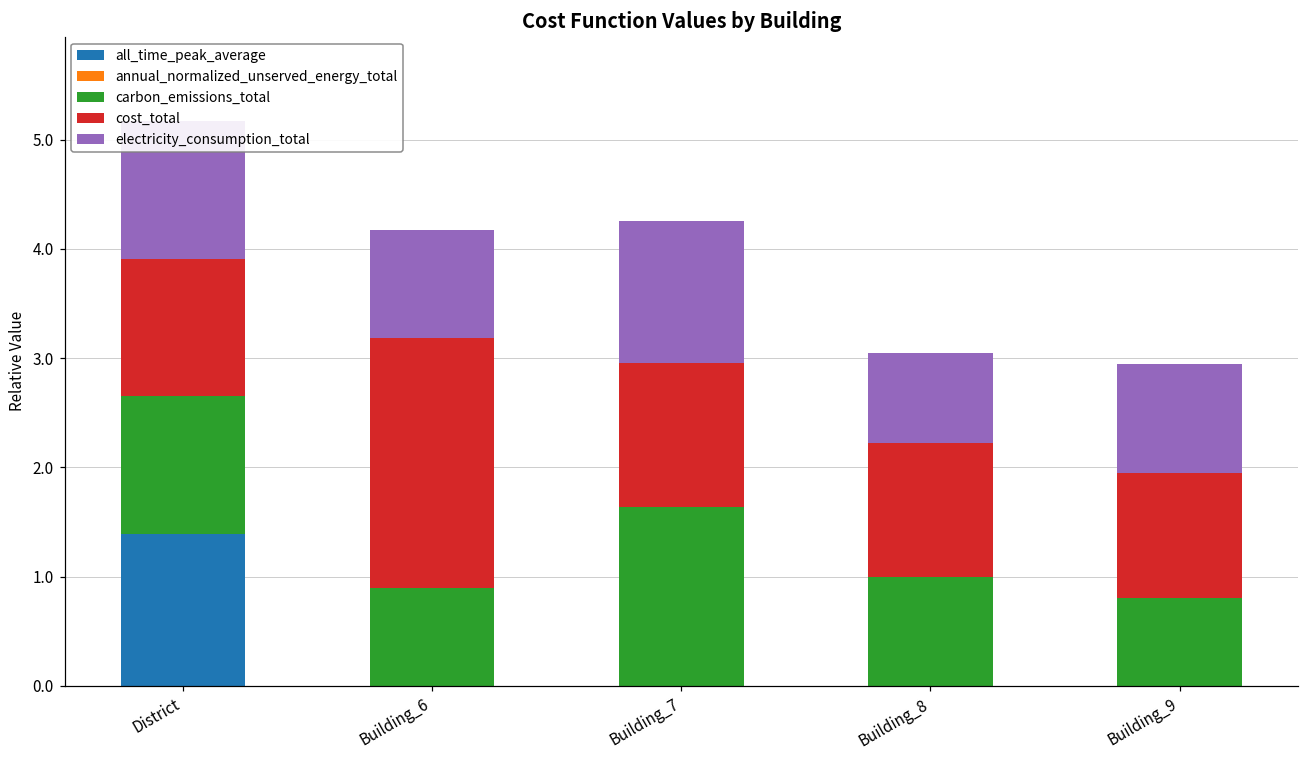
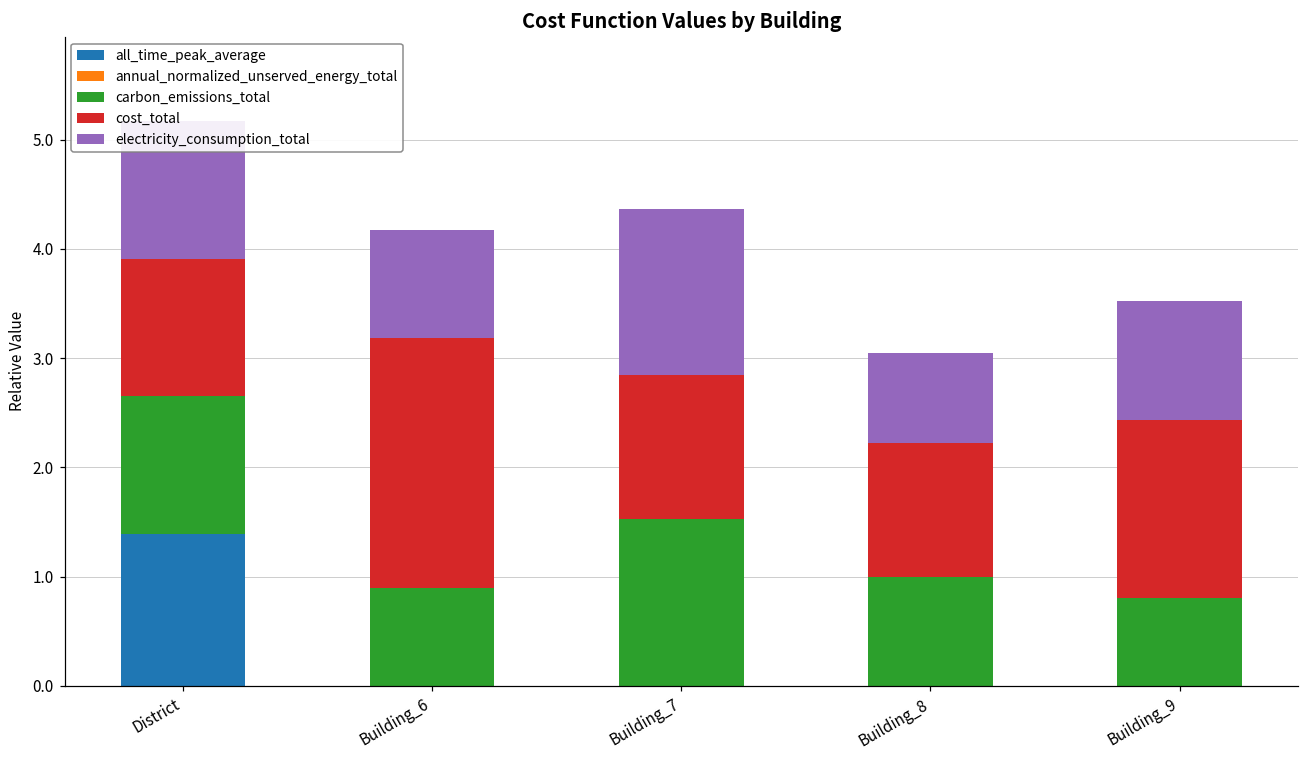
carbon_emissions_total, Building_7: 1.6 -> 1.5
electricity_consumption_total, Building_7: 1.3 -> 1.5
cost_total, Building_9: 1.2 -> 1.6
electricity_consumption_total, Building_9: 1.0 -> 1.1
